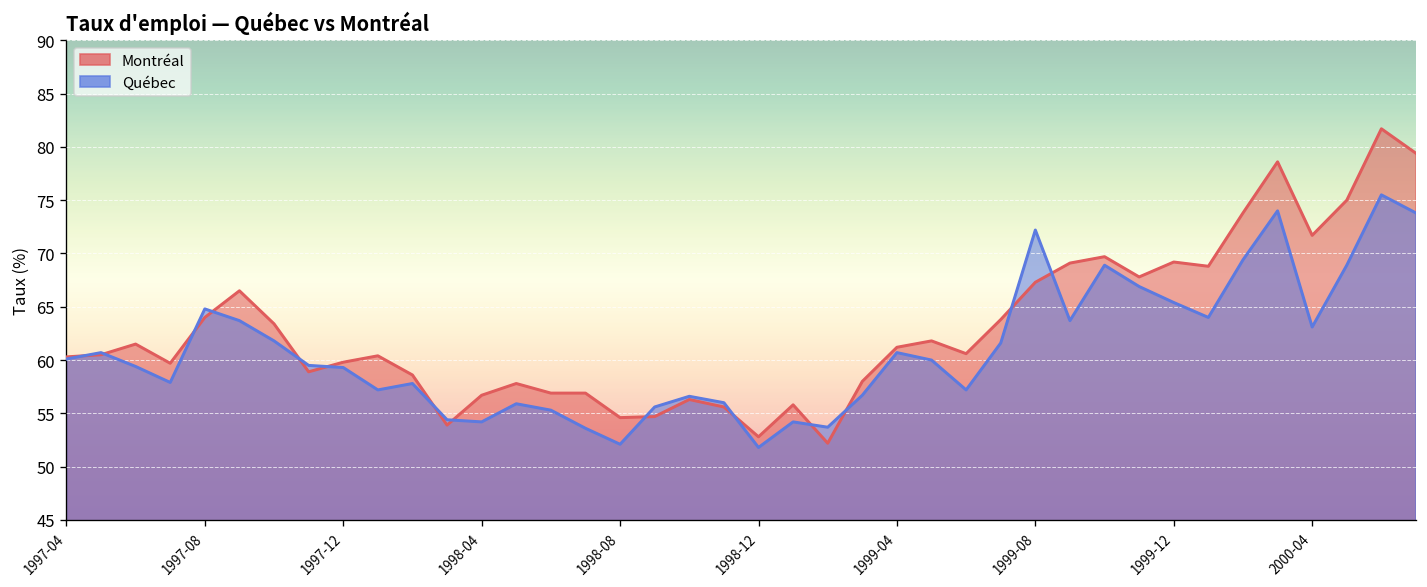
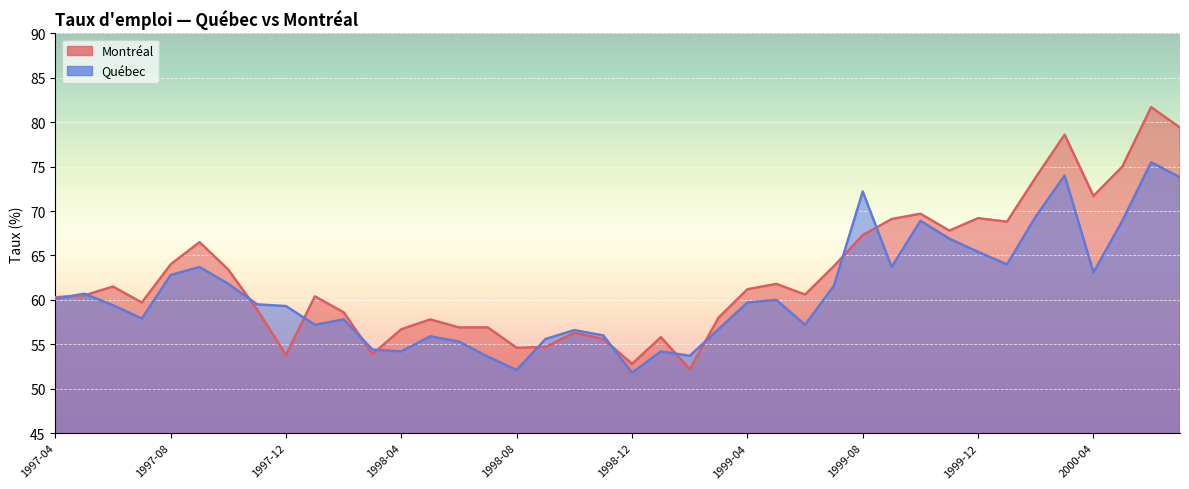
Québec, 1997-08: 65 -> 63
Montréal, 1997-12: 60 -> 54
Québec, 1999-04: 61 -> 60
